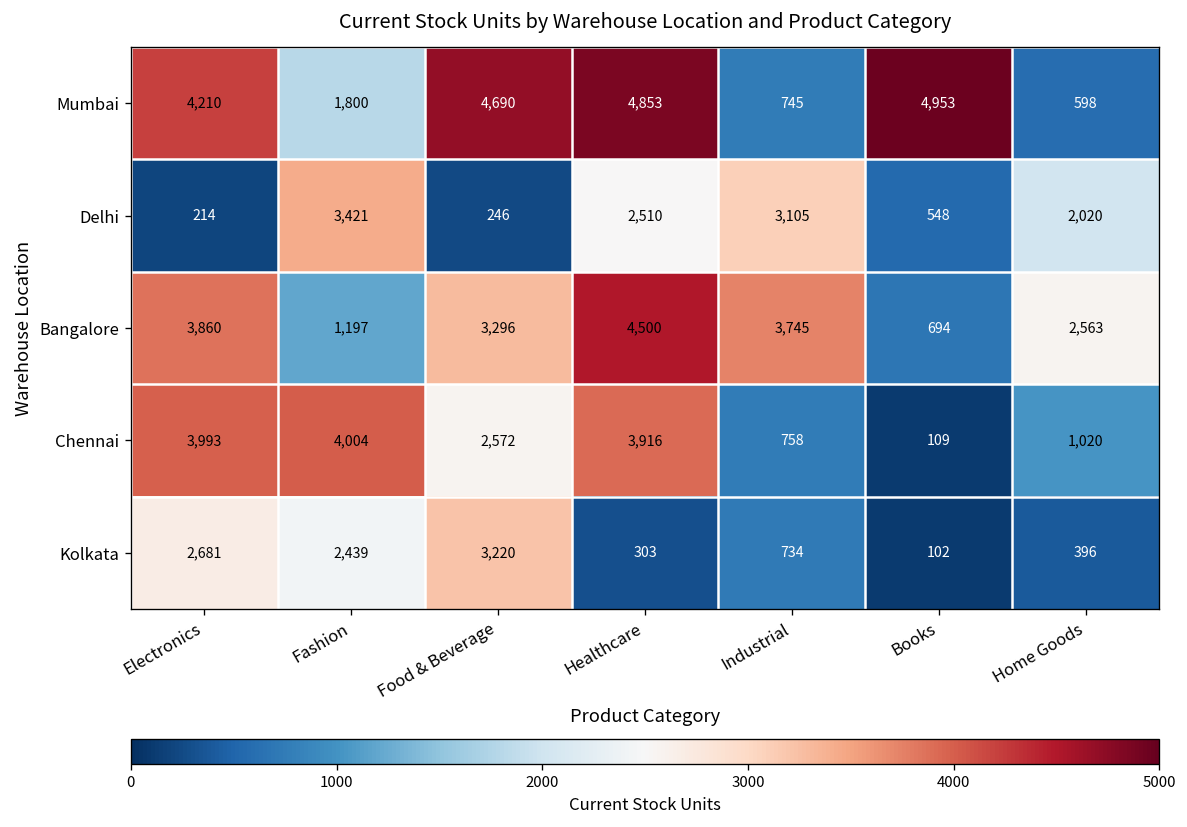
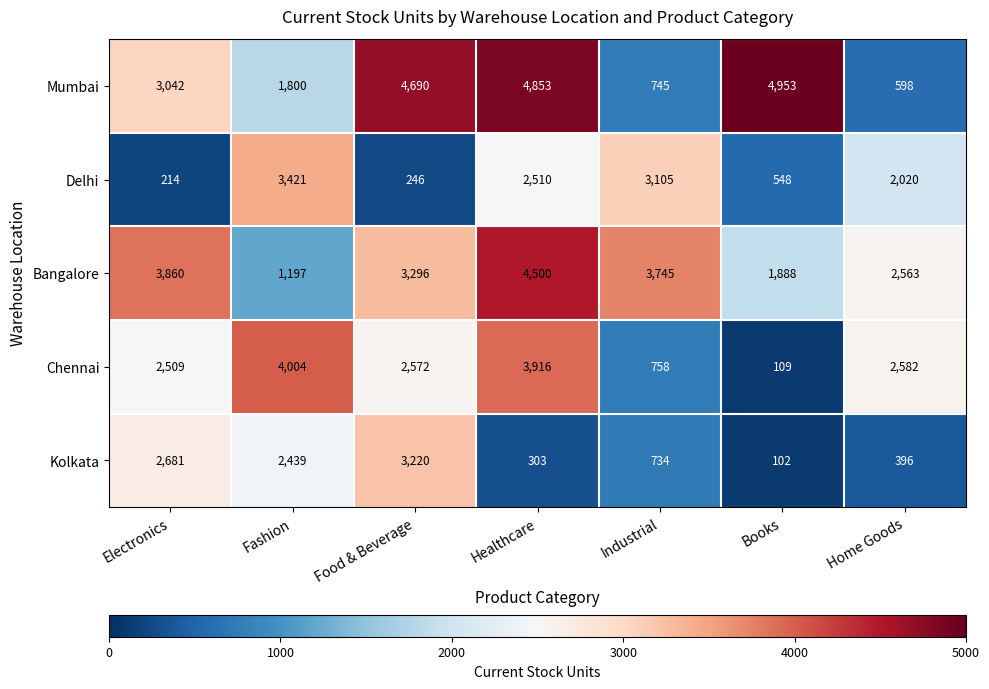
Mumbai, Electronics: 4,210 -> 3,042
Bangalore, Books: 694 -> 1,888
Chennai, Electronics: 3,993 -> 2,509
Chennai, Home Goods: 1,020 -> 2,582
